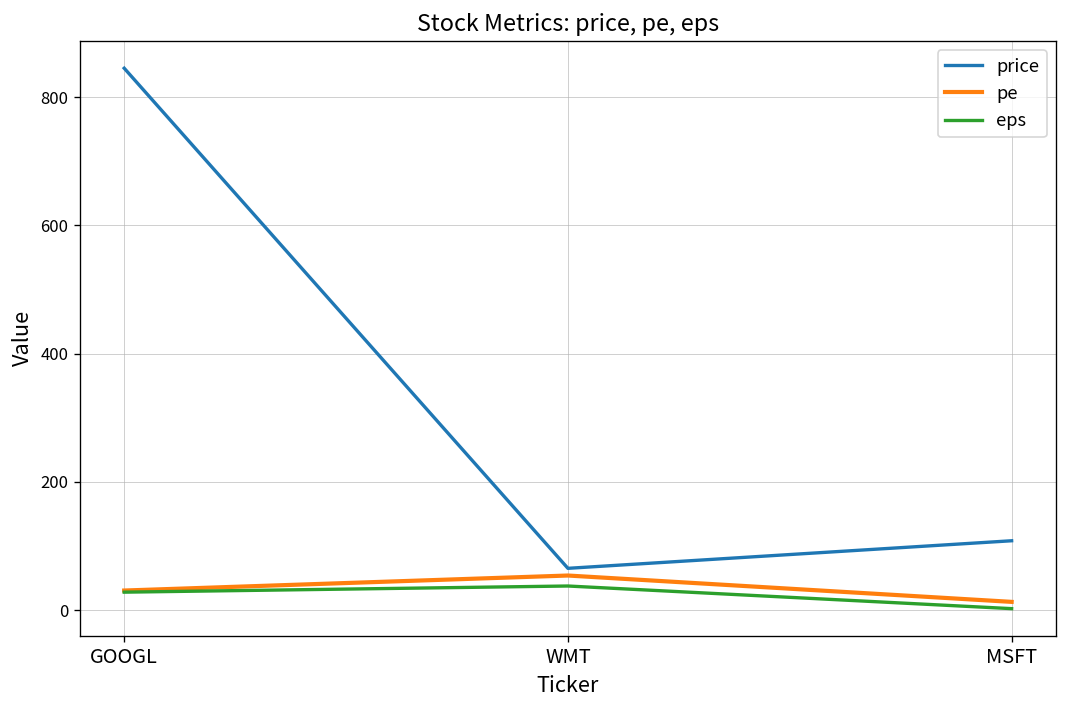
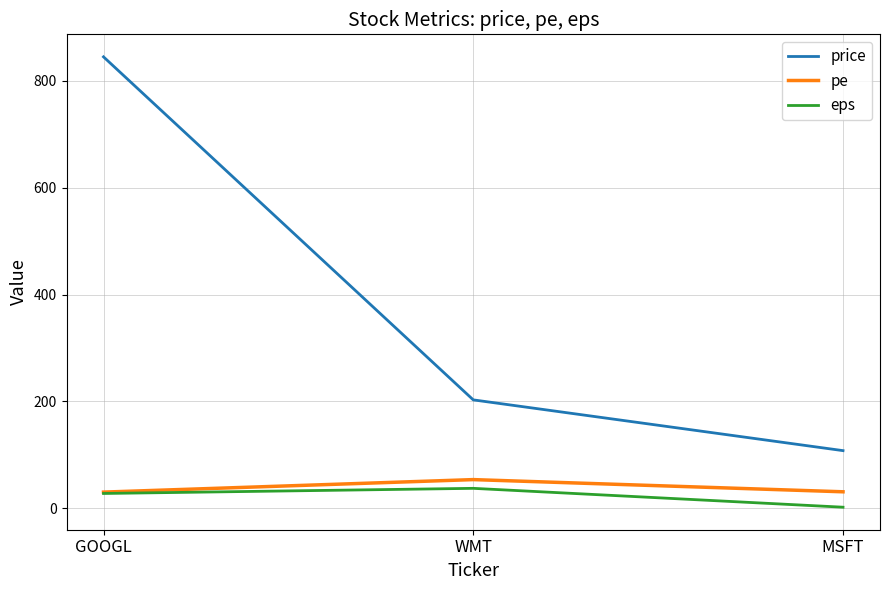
price, WMT: 70 -> 200
pe, MSFT: 10 -> 30
